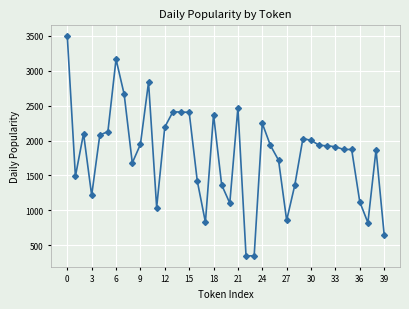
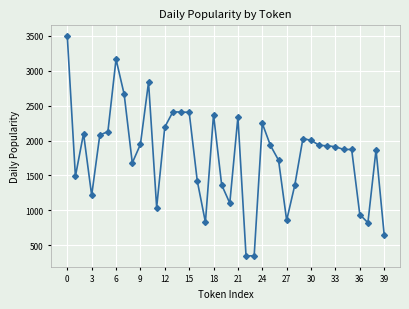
21: 2500 -> 2300
36: 1100 -> 900
